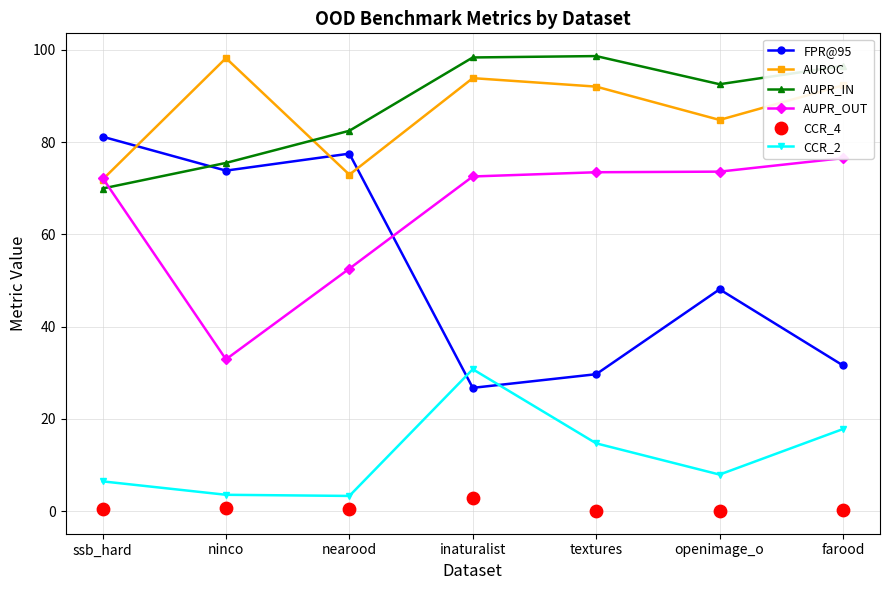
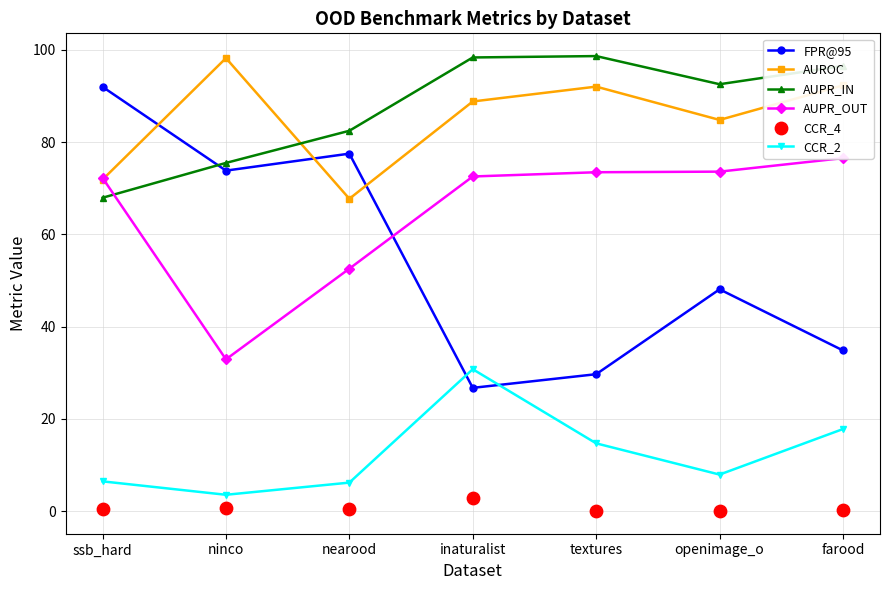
FPR@95, ssb_hard: 81 -> 92
AUPR_IN, ssb_hard: 70 -> 68
AUROC, nearood: 73 -> 68
CCR_2, nearood: 3 -> 6
AUROC, inaturalist: 94 -> 89
FPR@95, farood: 32 -> 35
